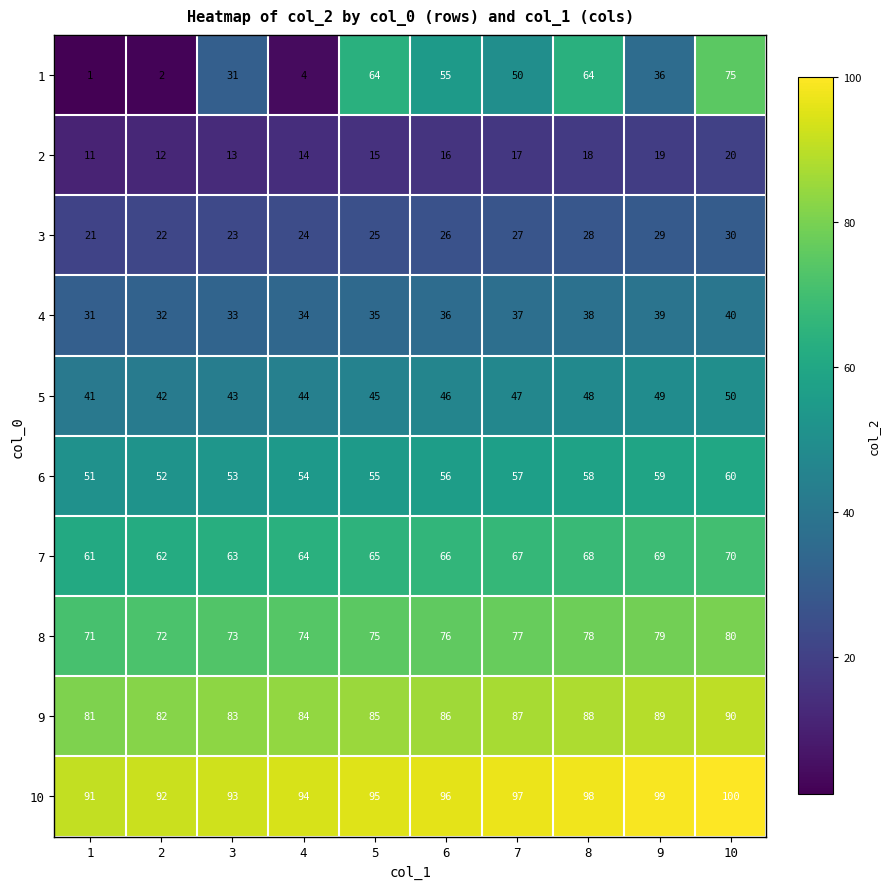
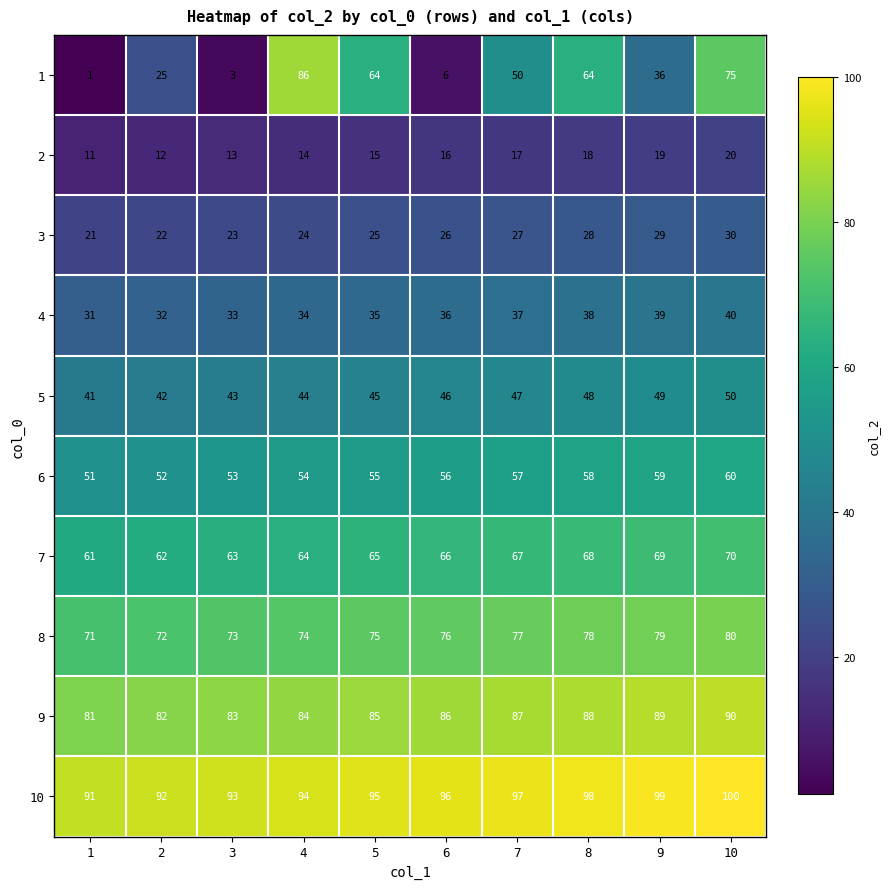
1, 2: 2 -> 25
1, 3: 31 -> 3
1, 4: 4 -> 86
1, 6: 55 -> 6
